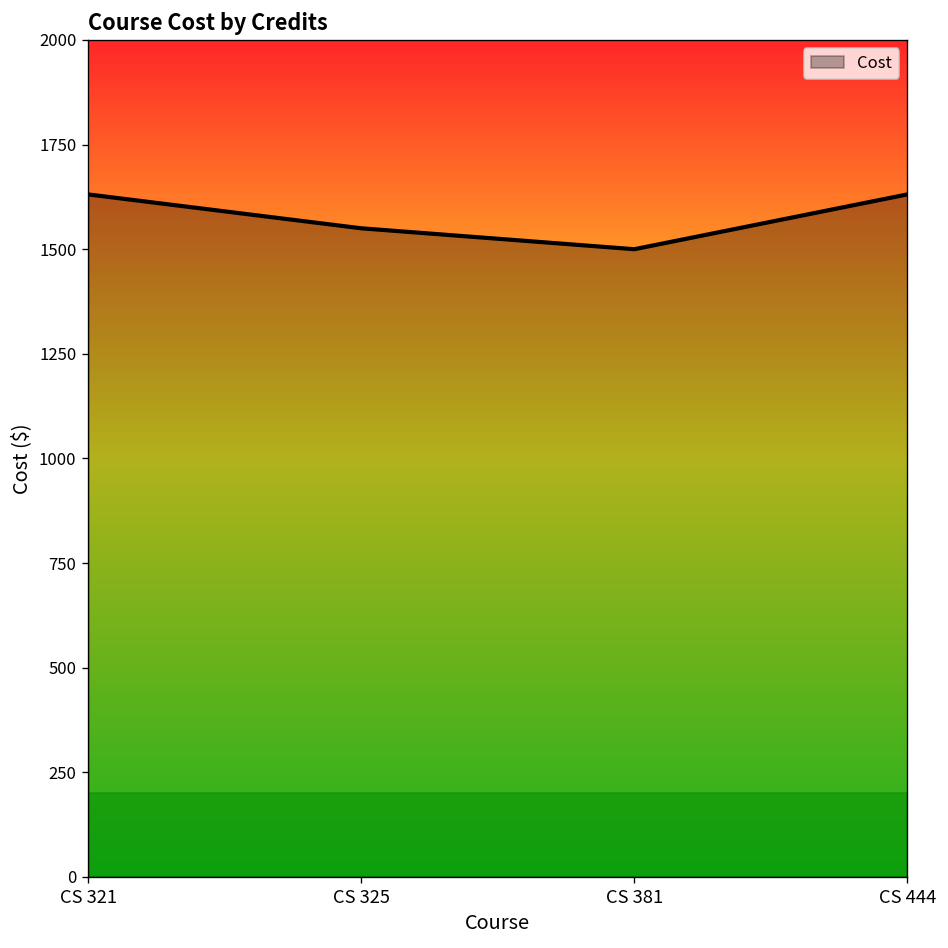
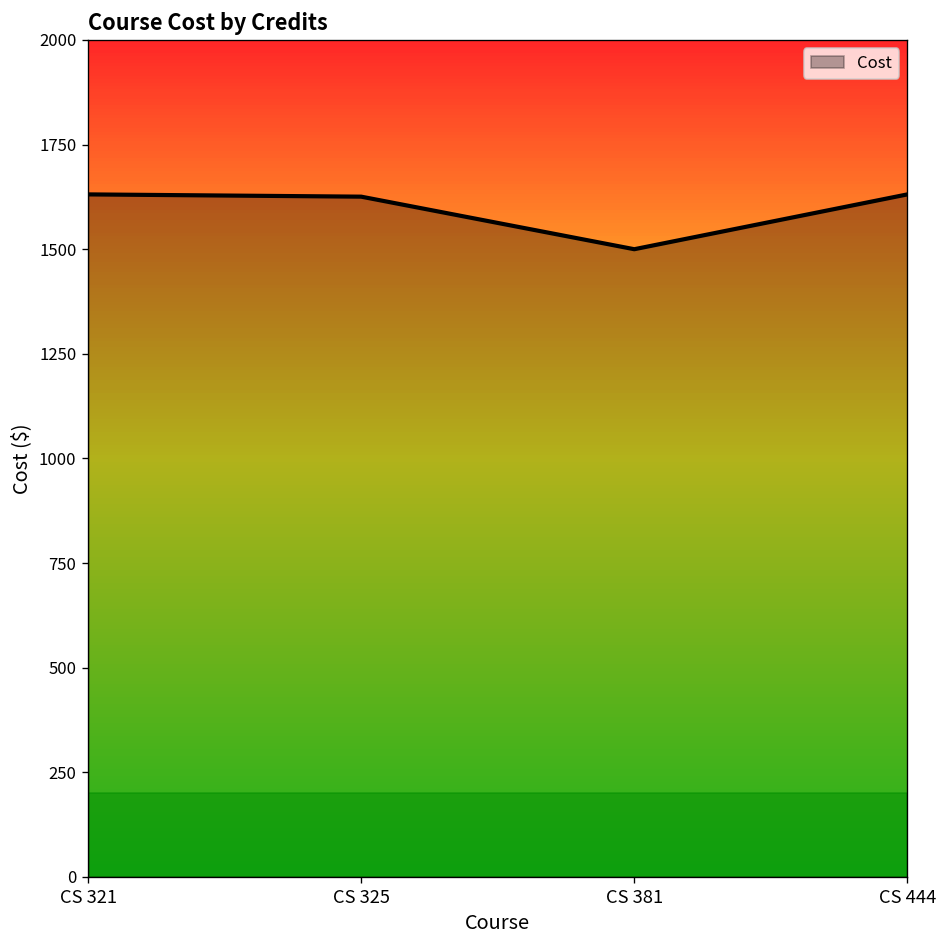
CS 325: 1550 -> 1630
